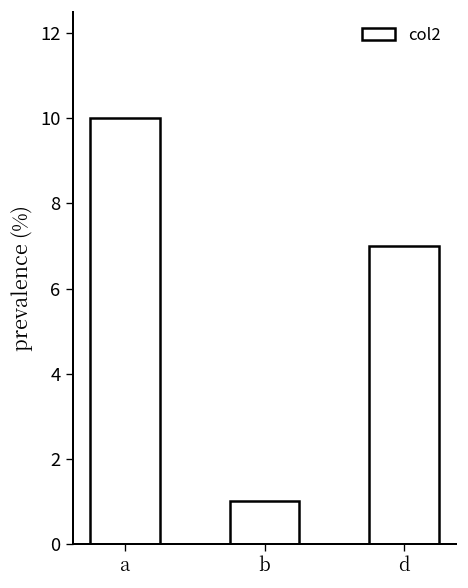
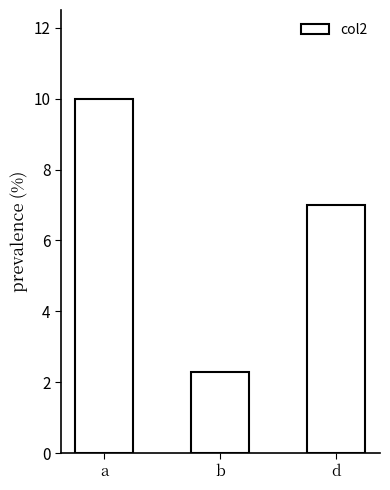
b: 1.0 -> 2.3
